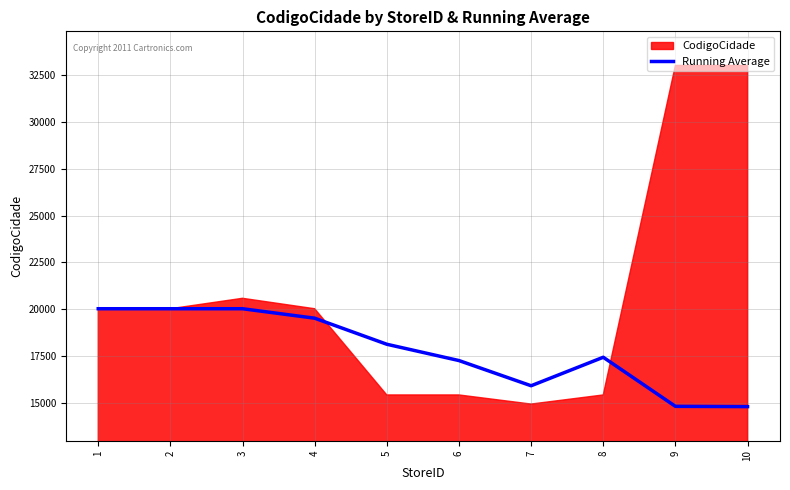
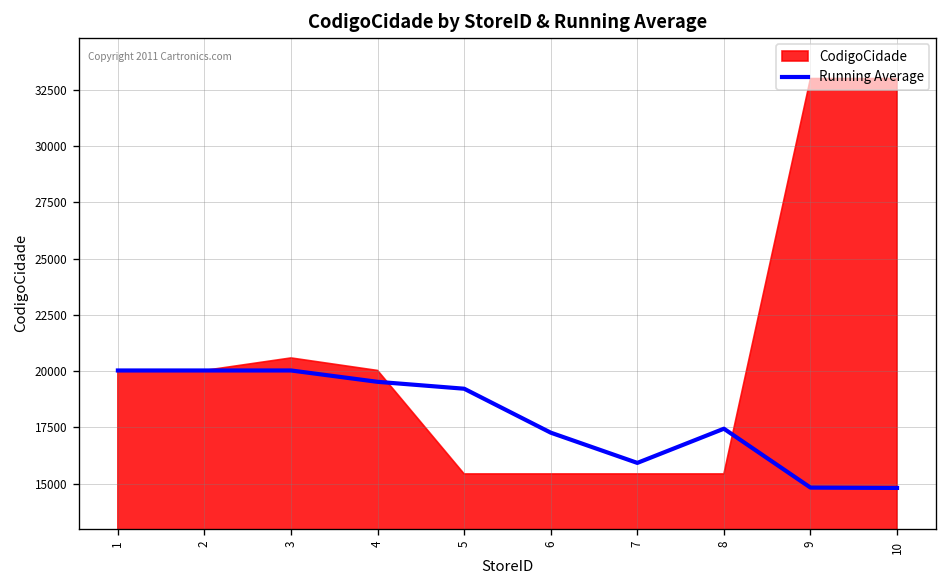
Running Average, 5: 18100 -> 19200
CodigoCidade, 7: 14900 -> 15400
